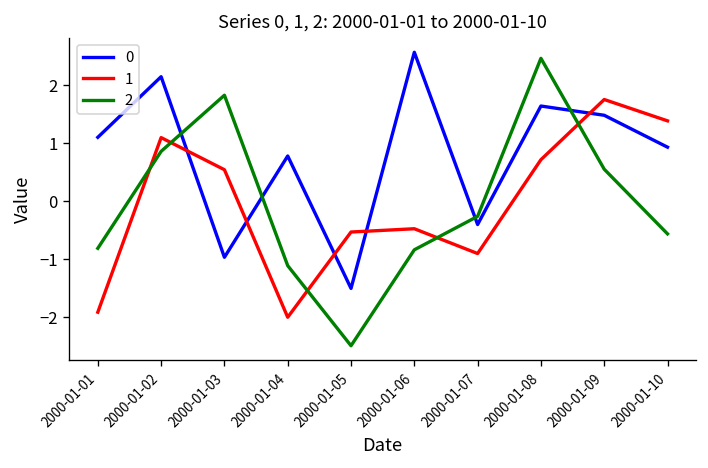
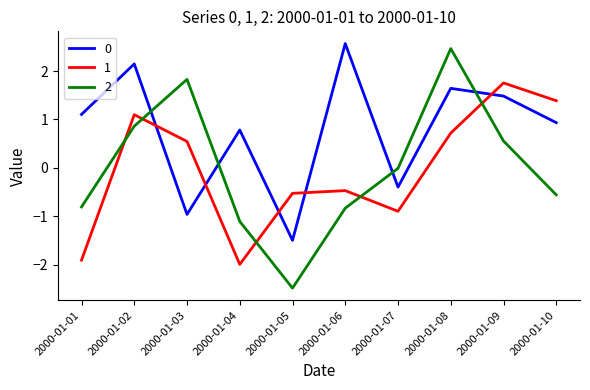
2, 2000-01-07: -0.3 -> 0.0
